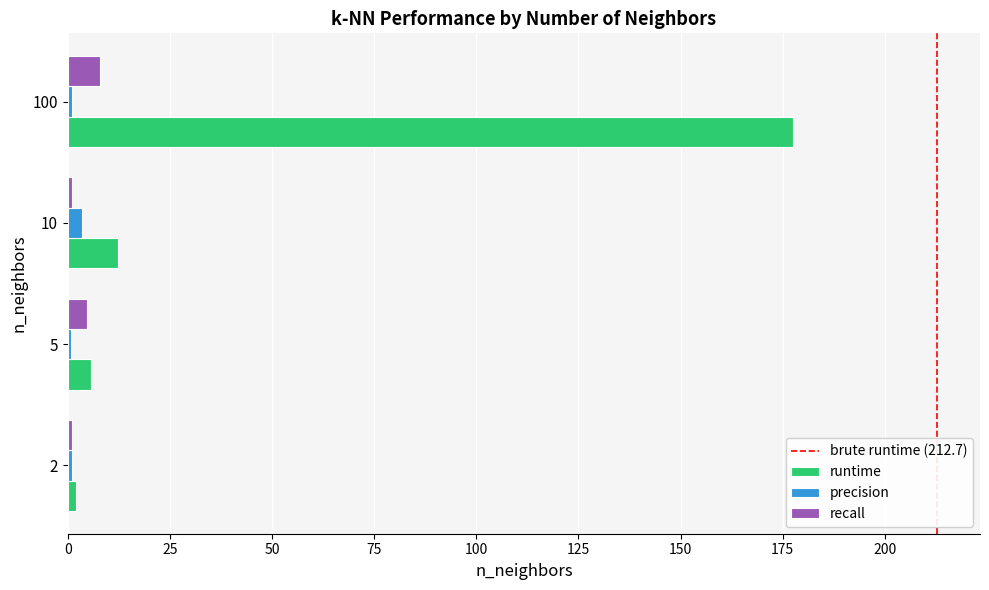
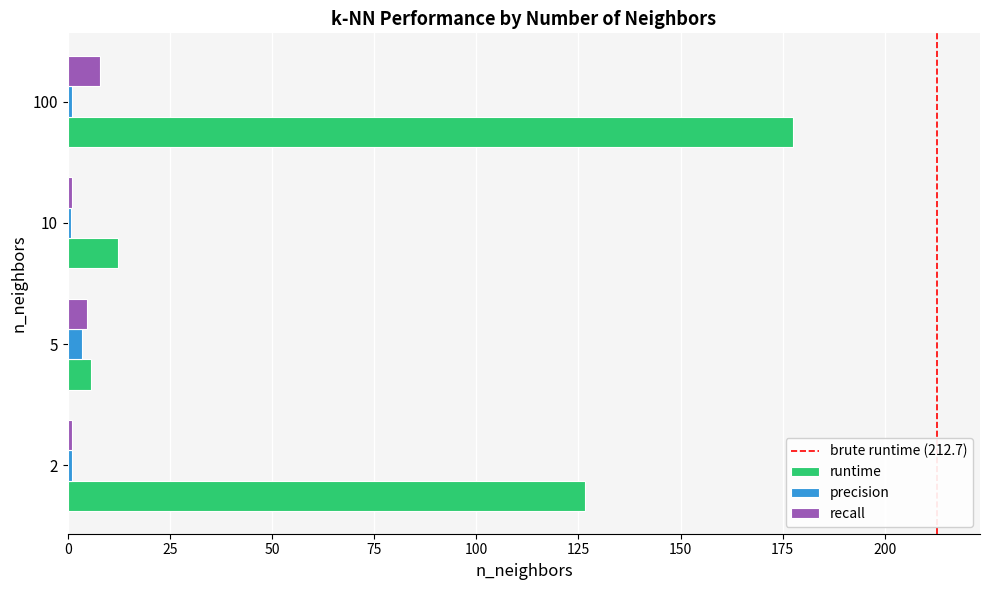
precision, 10: 4 -> 1
precision, 5: 1 -> 3
runtime, 2: 2 -> 127
